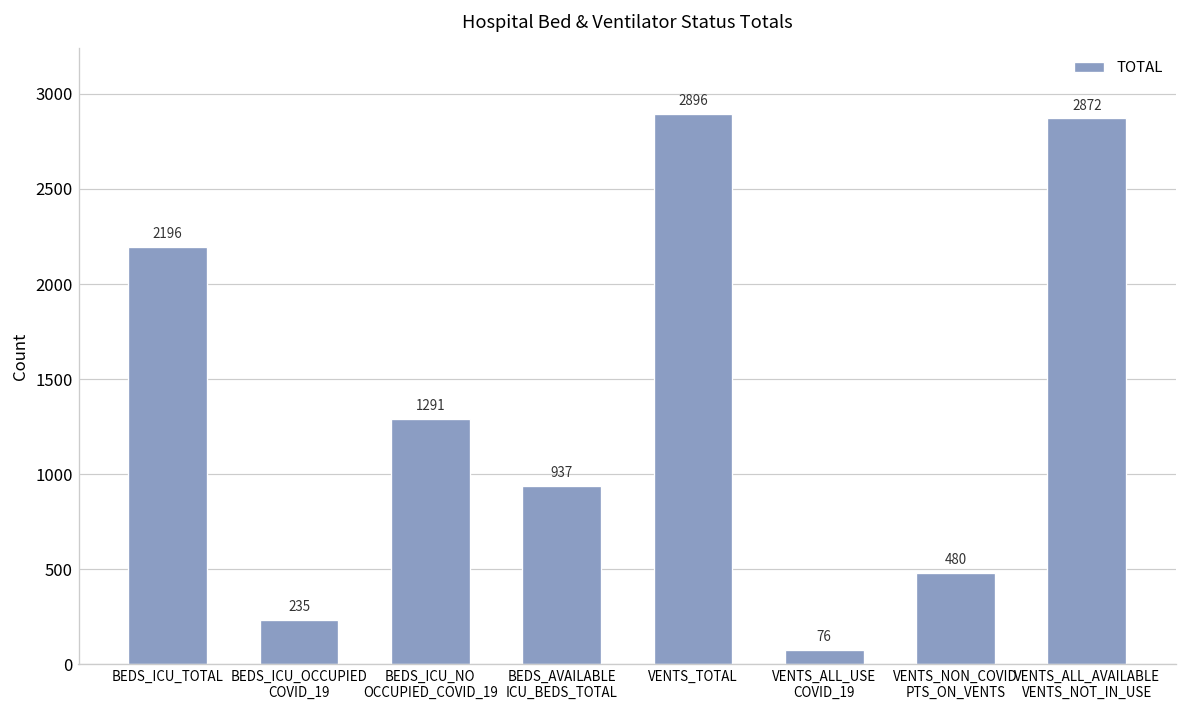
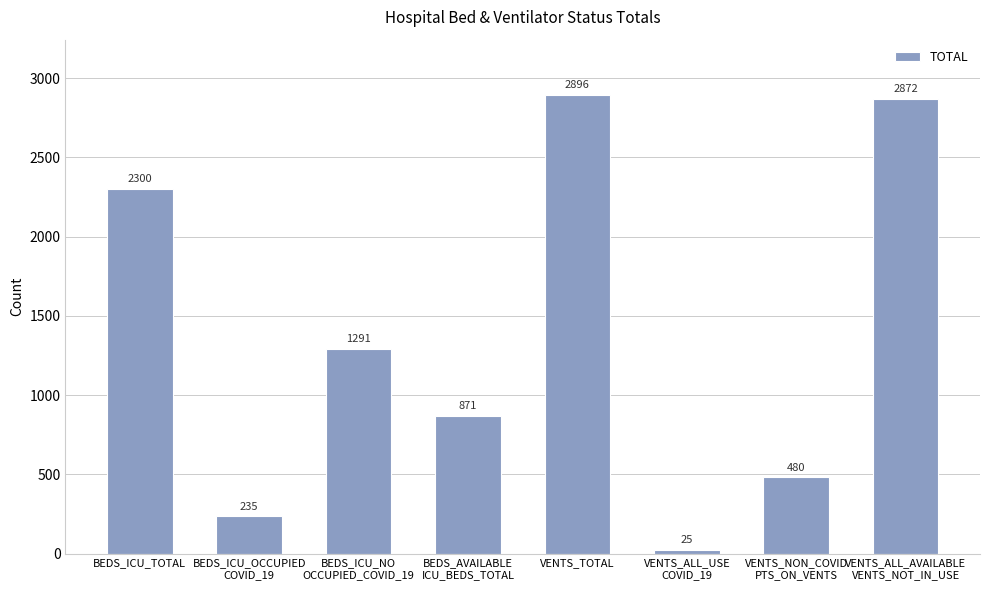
BEDS_ICU_TOTAL: 2196 -> 2300
BEDS_AVAILABLE ICU_BEDS_TOTAL: 937 -> 871
VENTS_ALL_USE COVID_19: 76 -> 25
